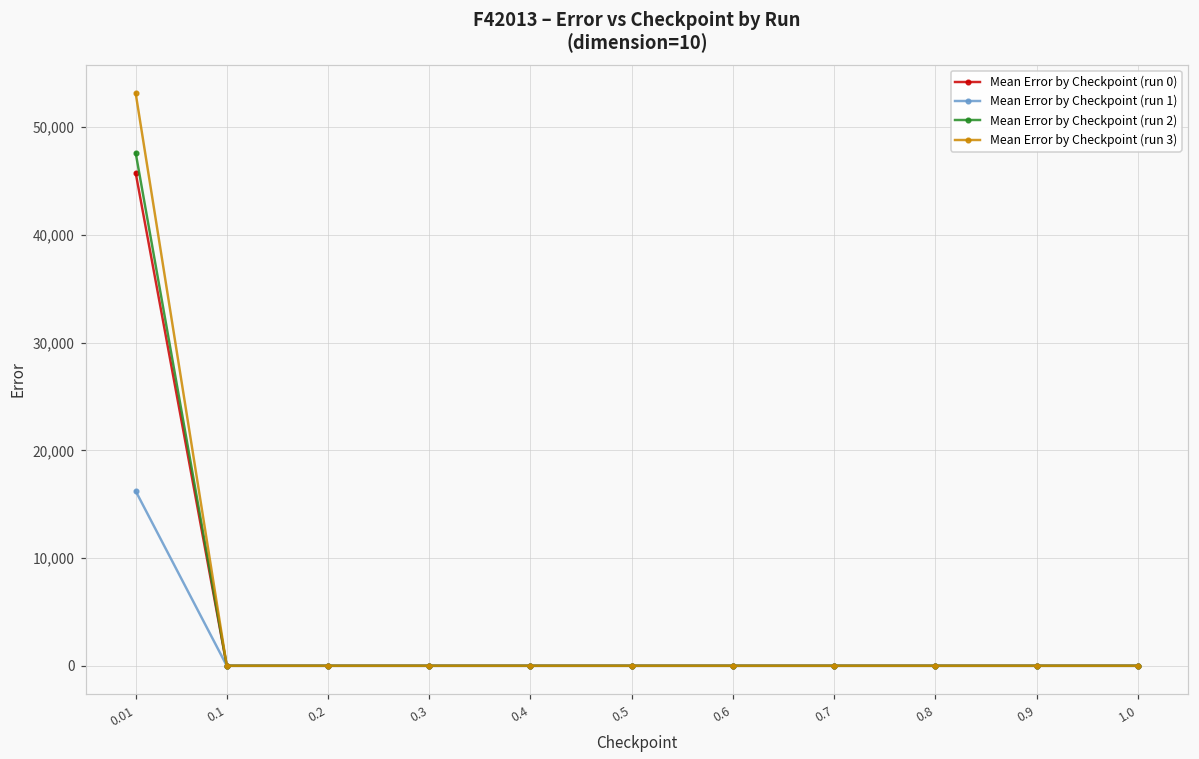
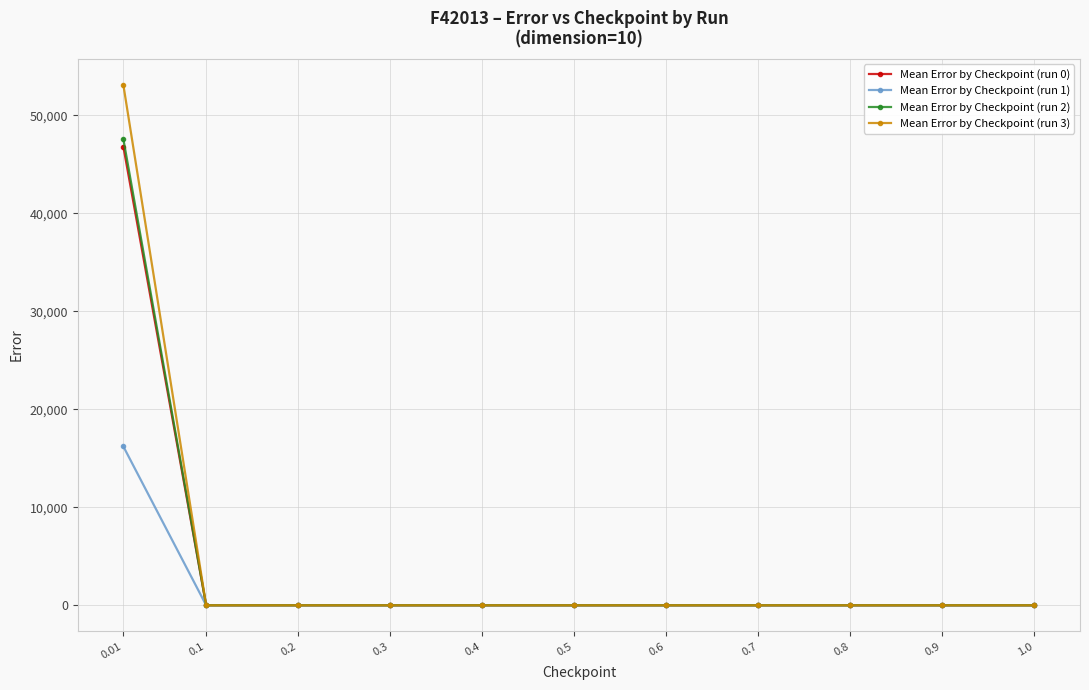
Mean Error by Checkpoint (run 0), 0.01: 46,000 -> 47,000
